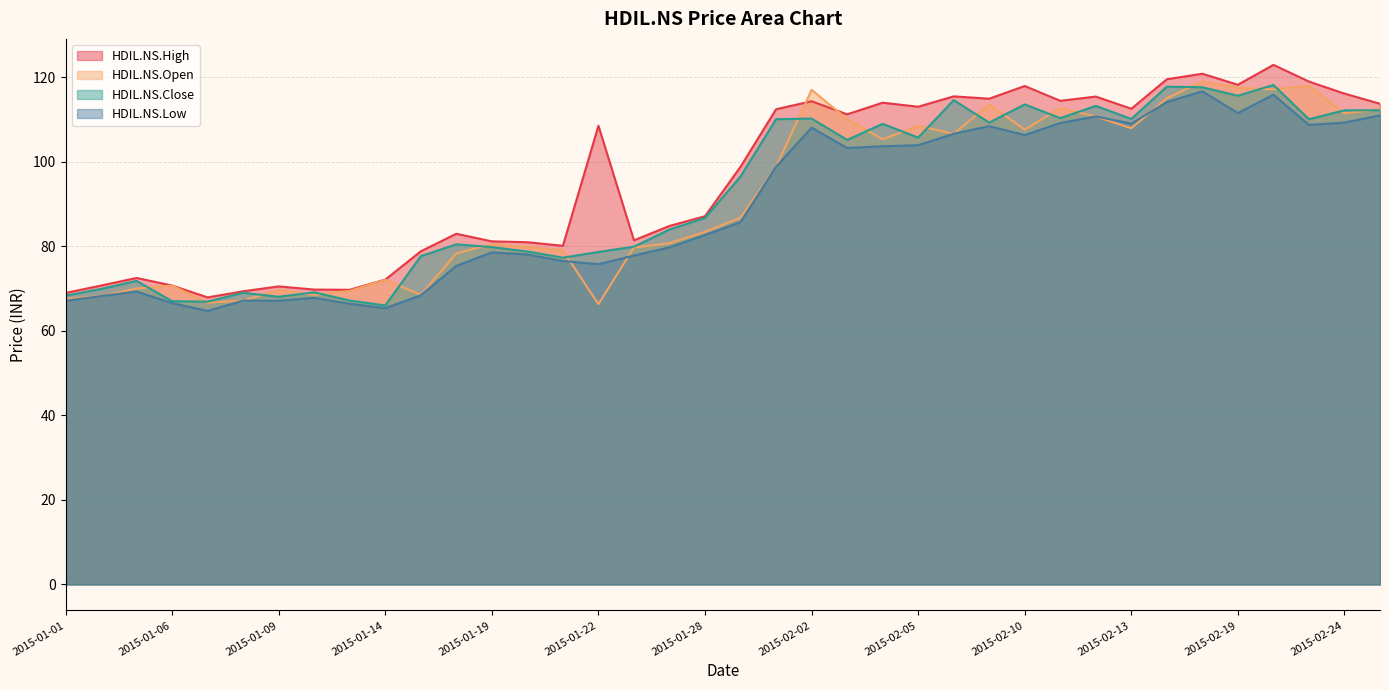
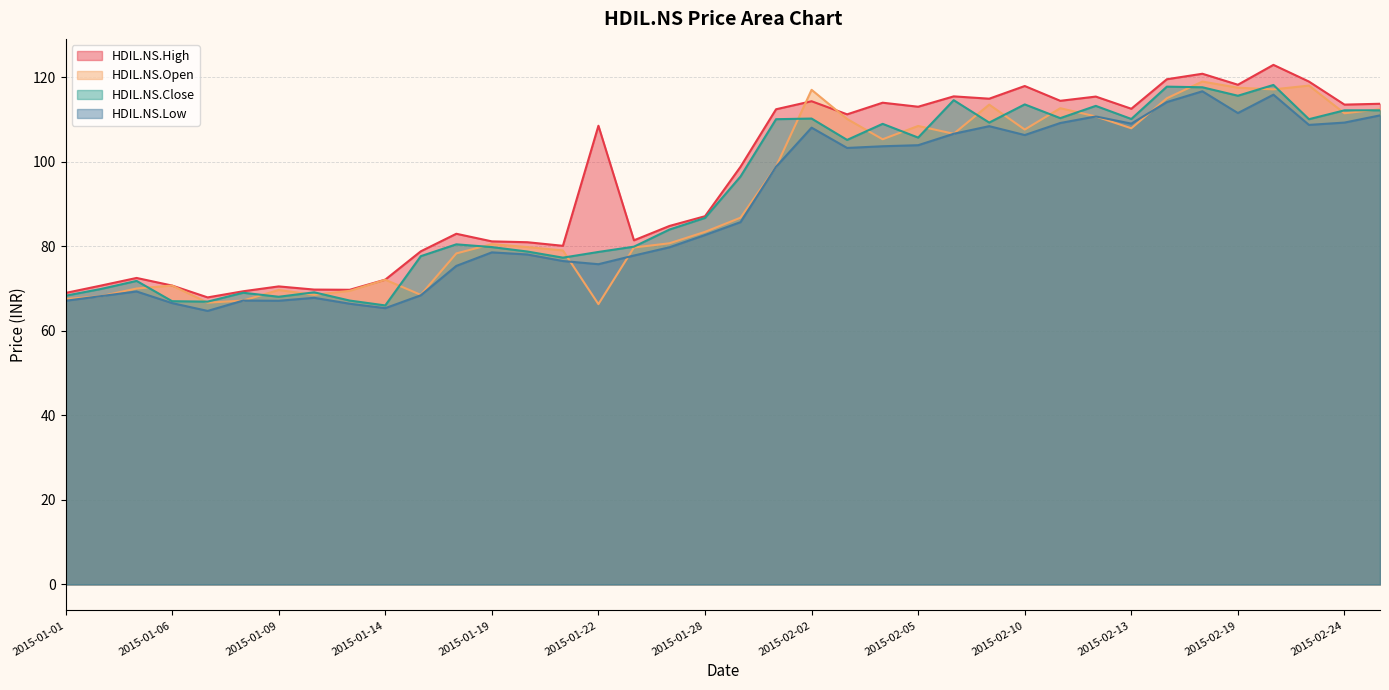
HDIL.NS.High, 2015-02-24: 116 -> 114
